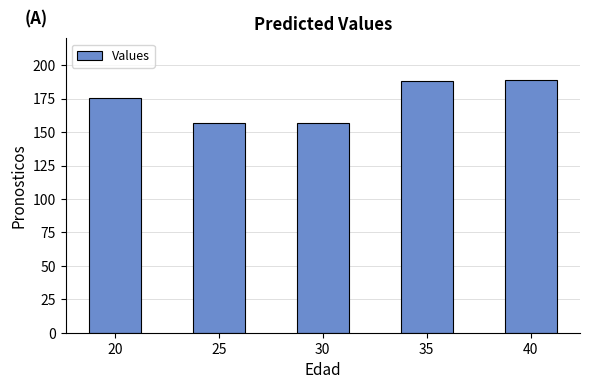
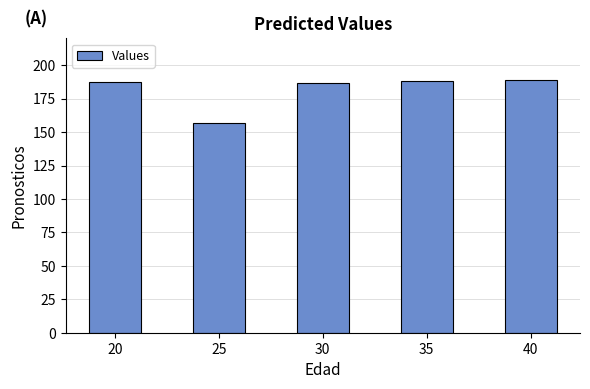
20: 175 -> 187
30: 157 -> 186
